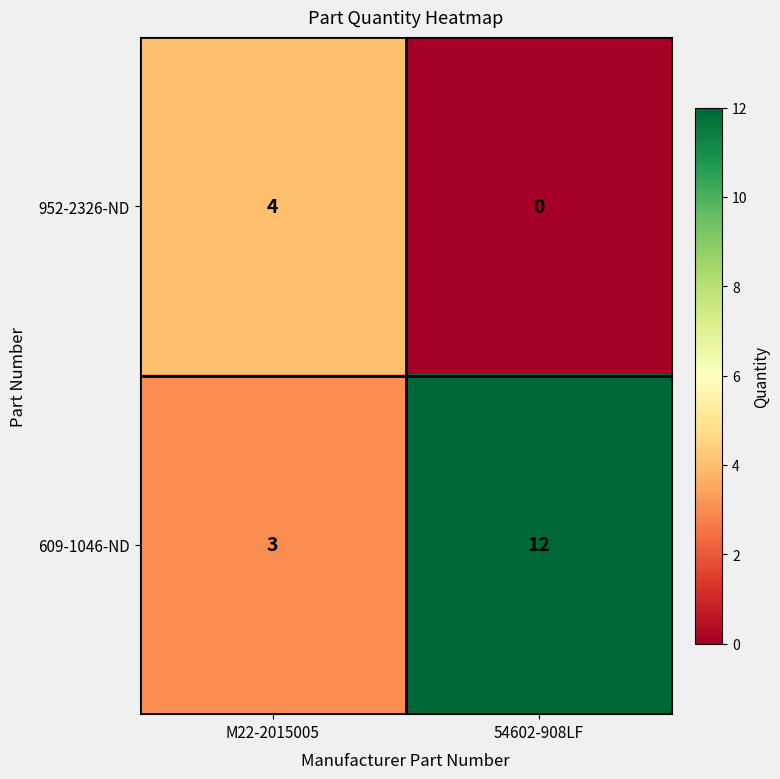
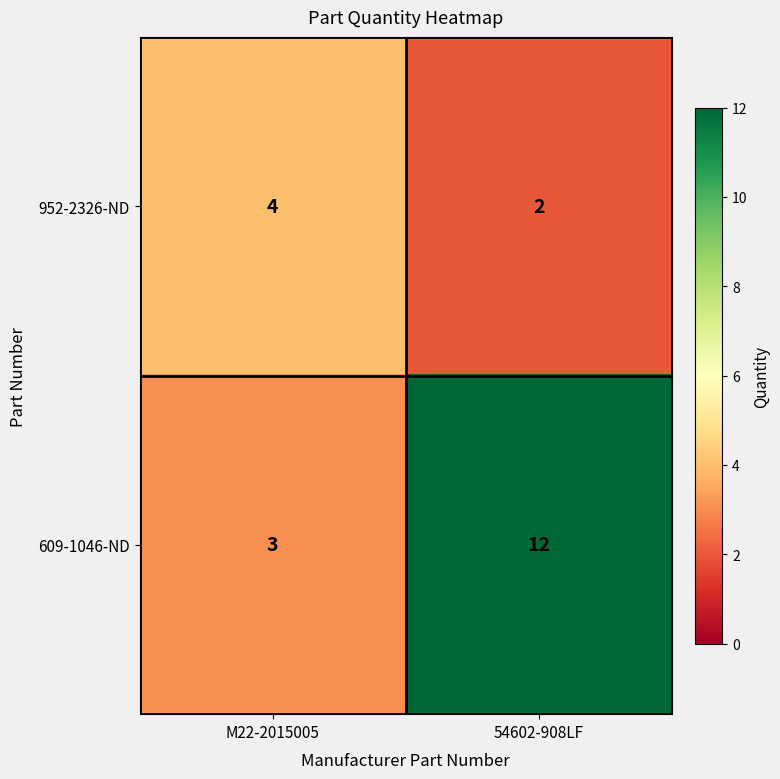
952-2326-ND, 54602-908LF: 0 -> 2
